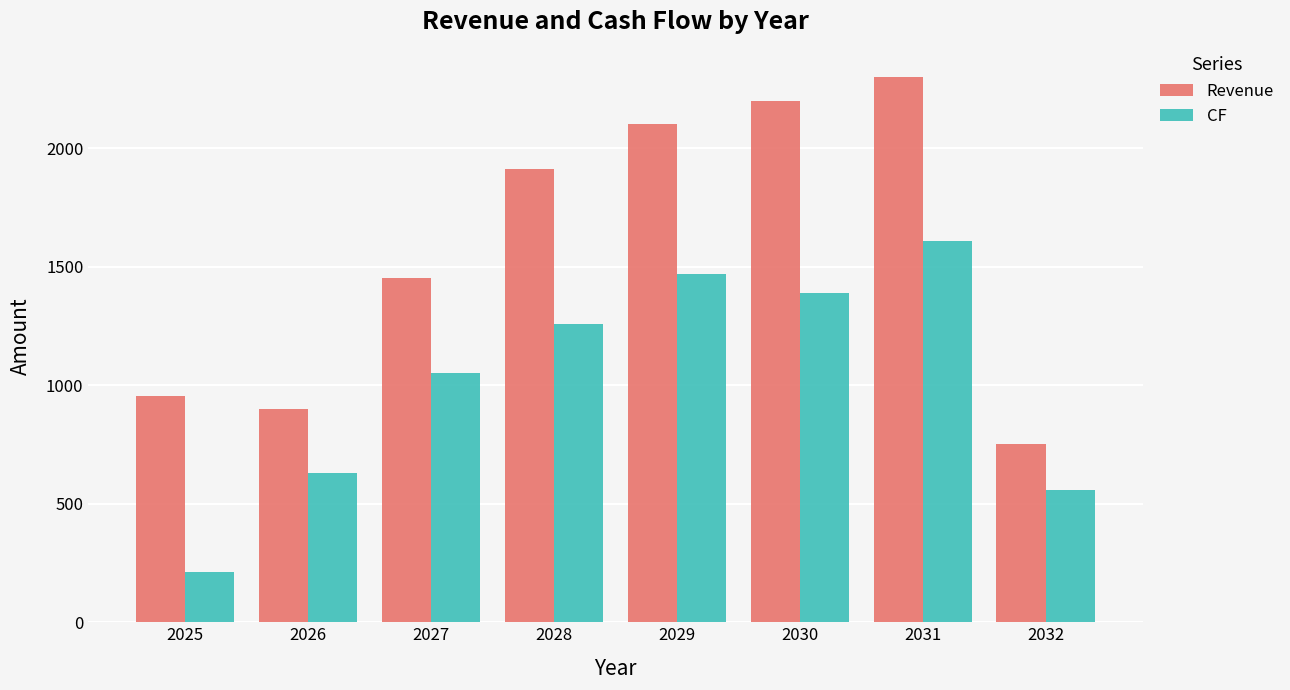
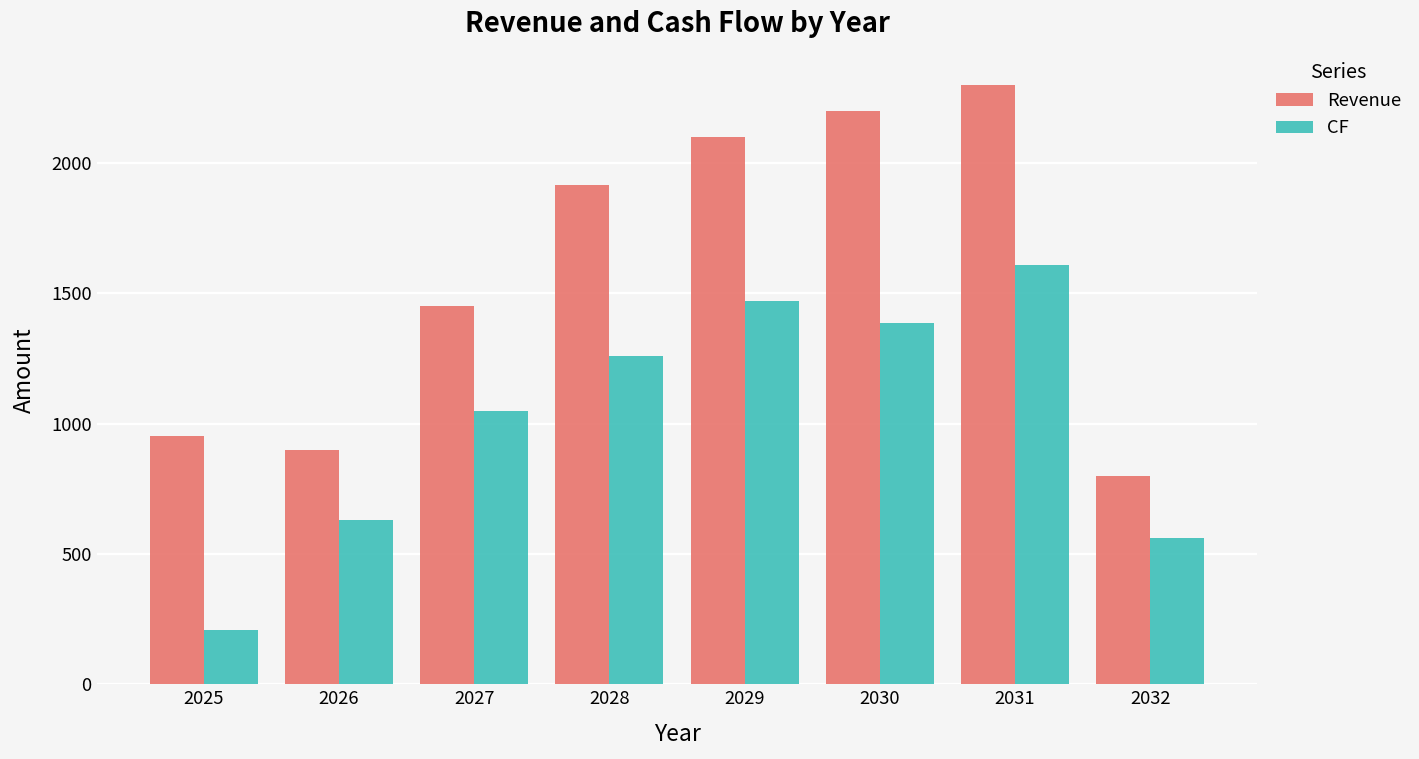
Revenue, 2032: 750 -> 800
